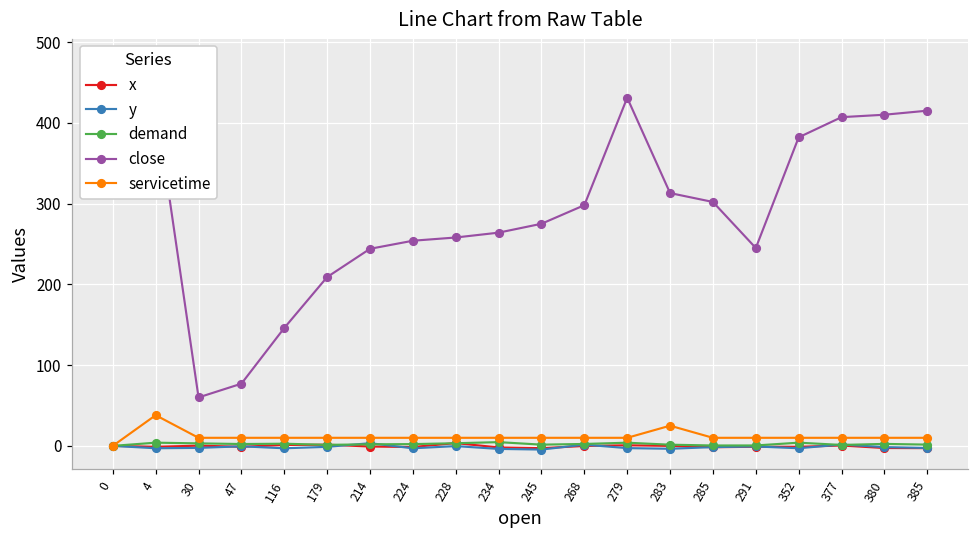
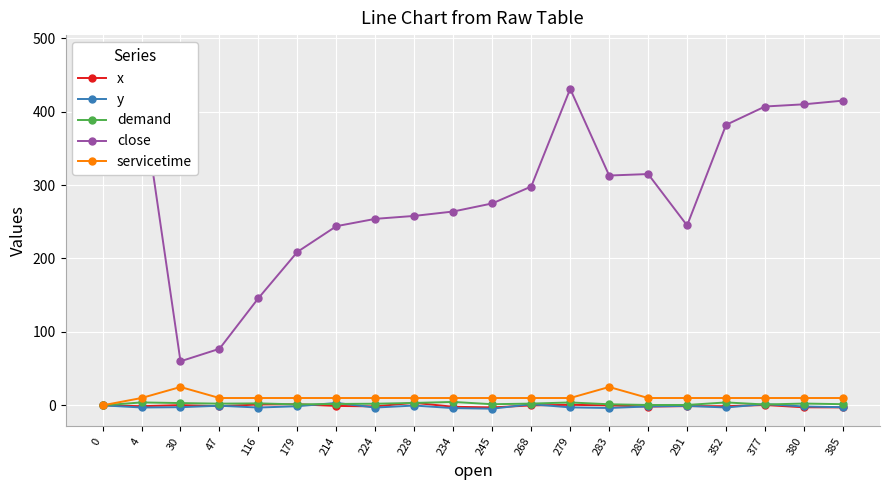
servicetime, 4: 40 -> 10
servicetime, 30: 10 -> 30
close, 285: 300 -> 320
